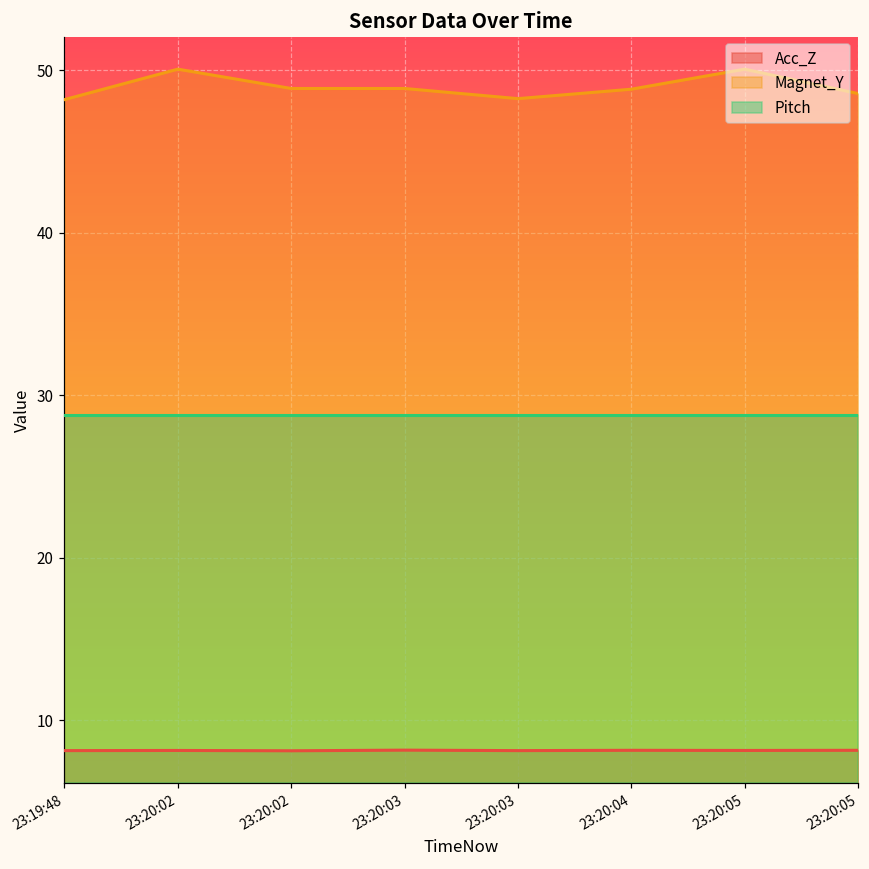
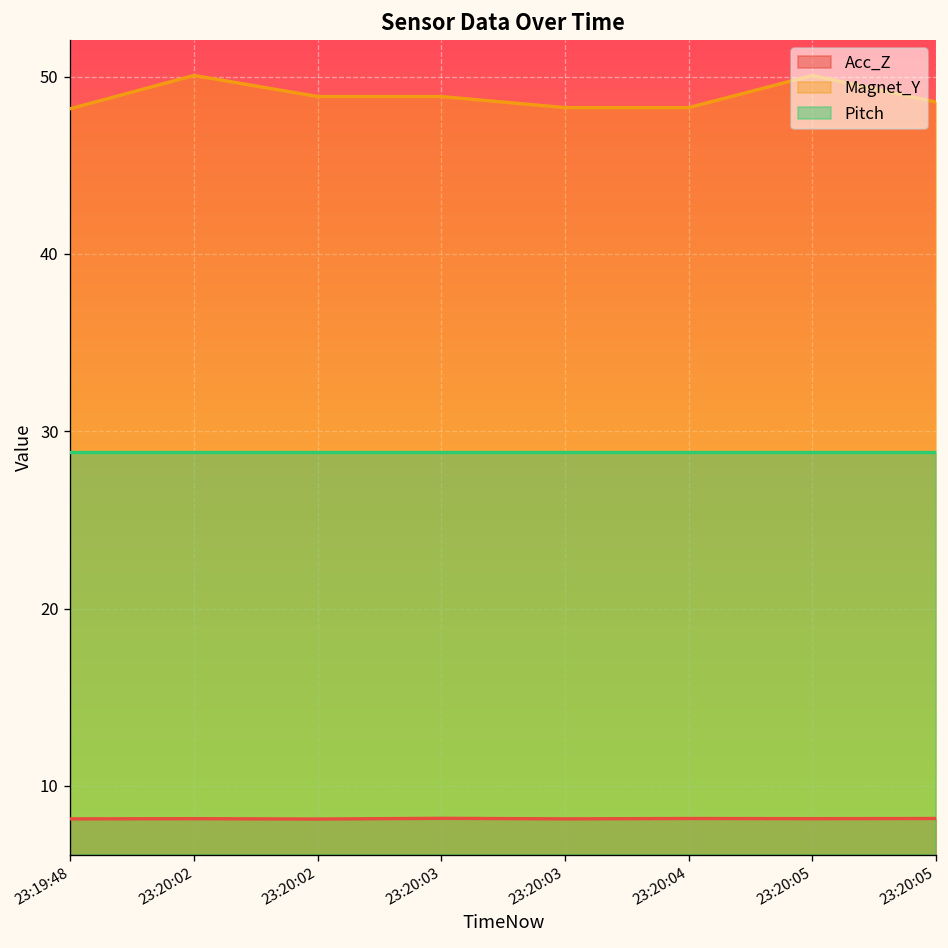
Magnet_Y, 23:20:04: 48.8 -> 48.3
